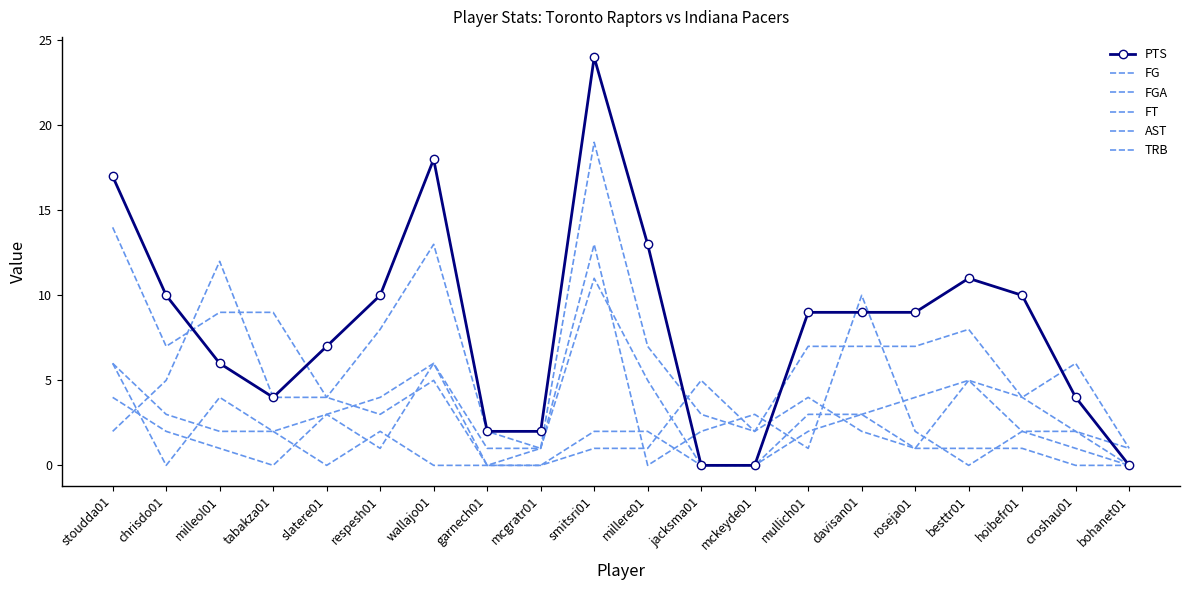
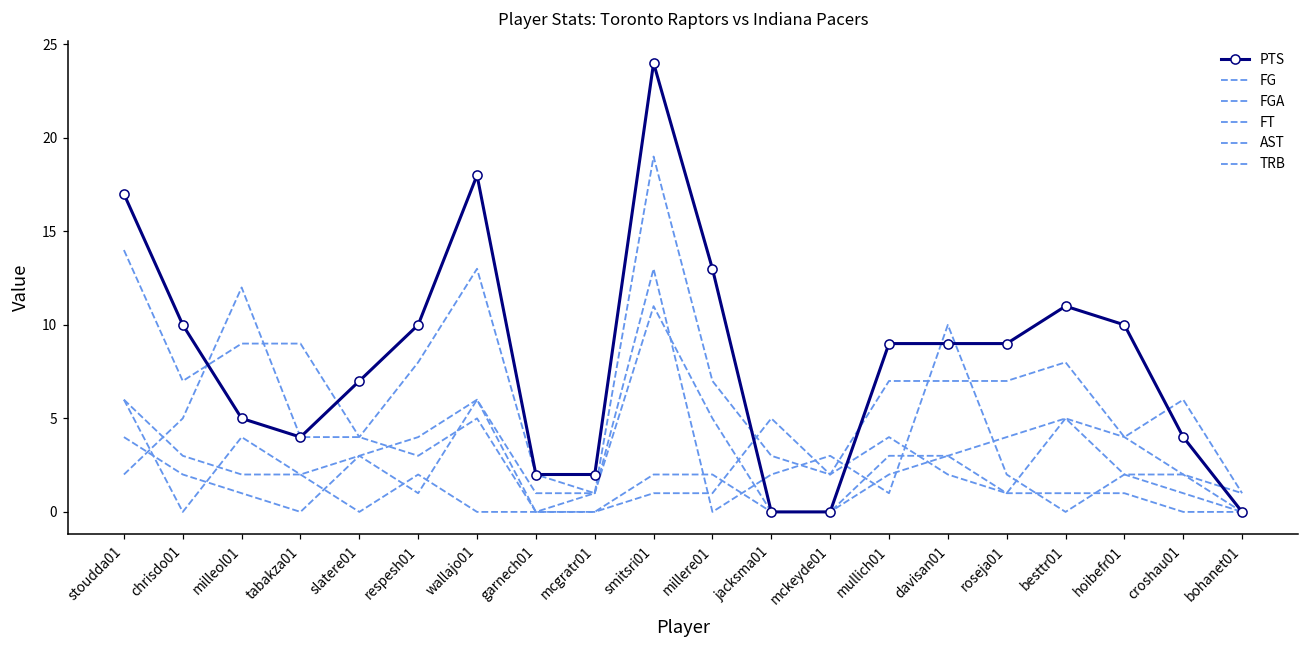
PTS, milleol01: 6 -> 5
